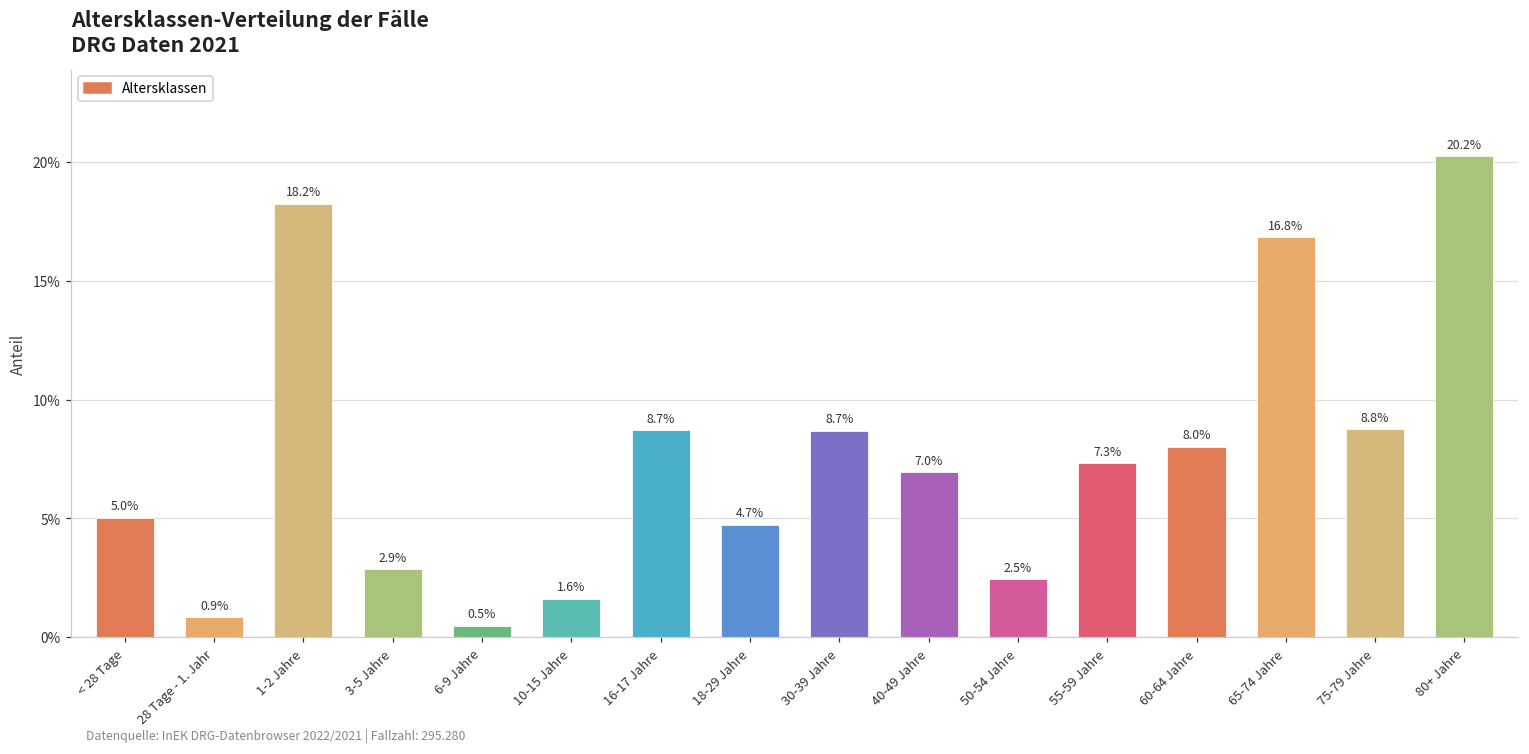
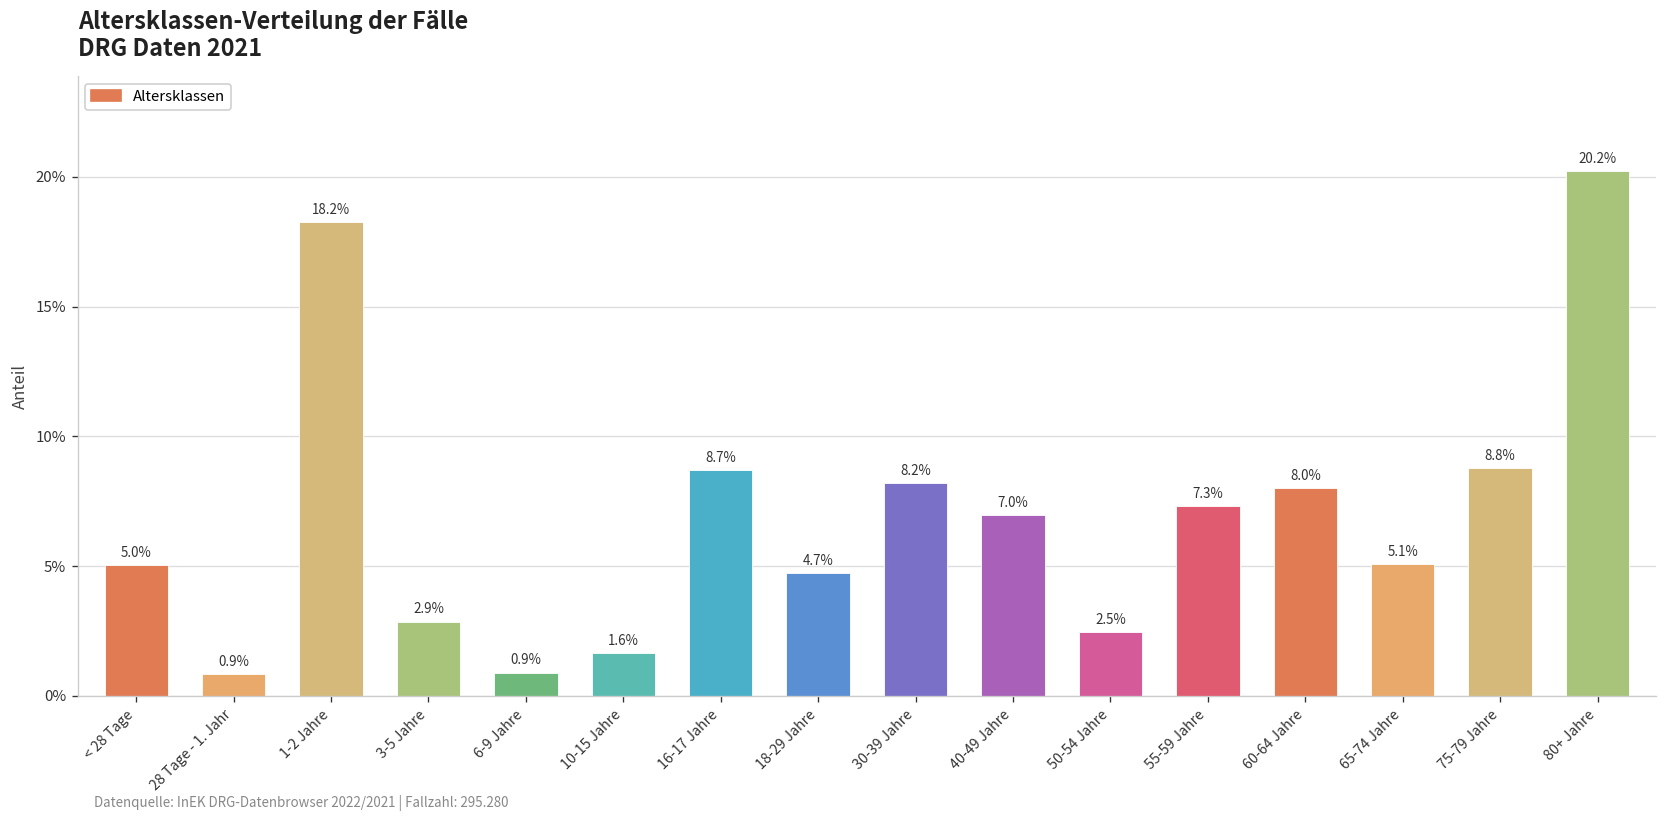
6-9 Jahre: 0.5% -> 0.9%
30-39 Jahre: 8.7% -> 8.2%
65-74 Jahre: 16.8% -> 5.1%
